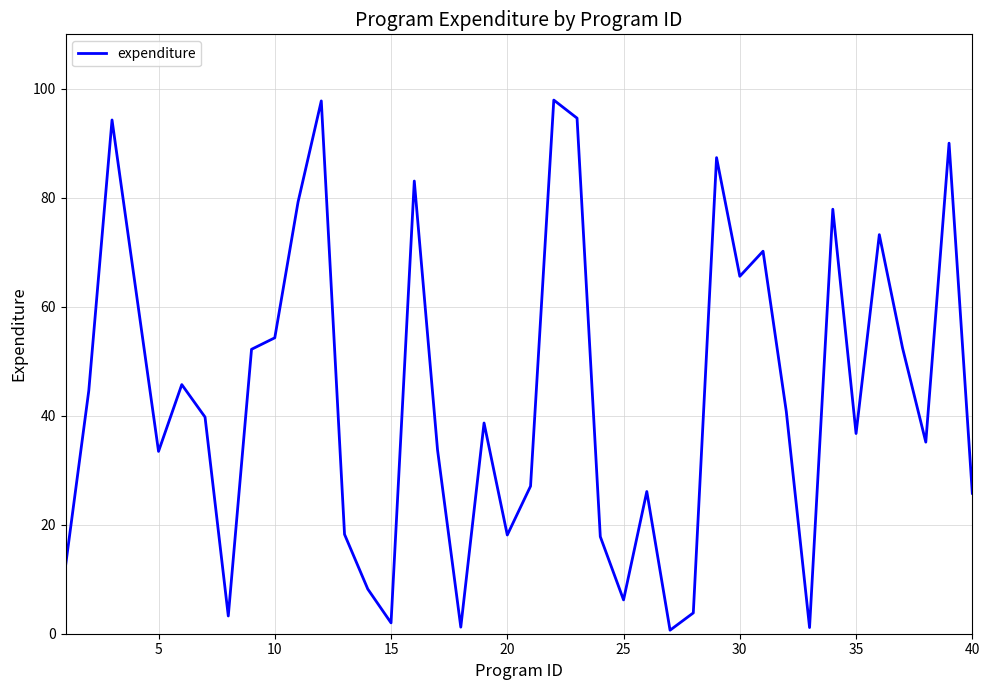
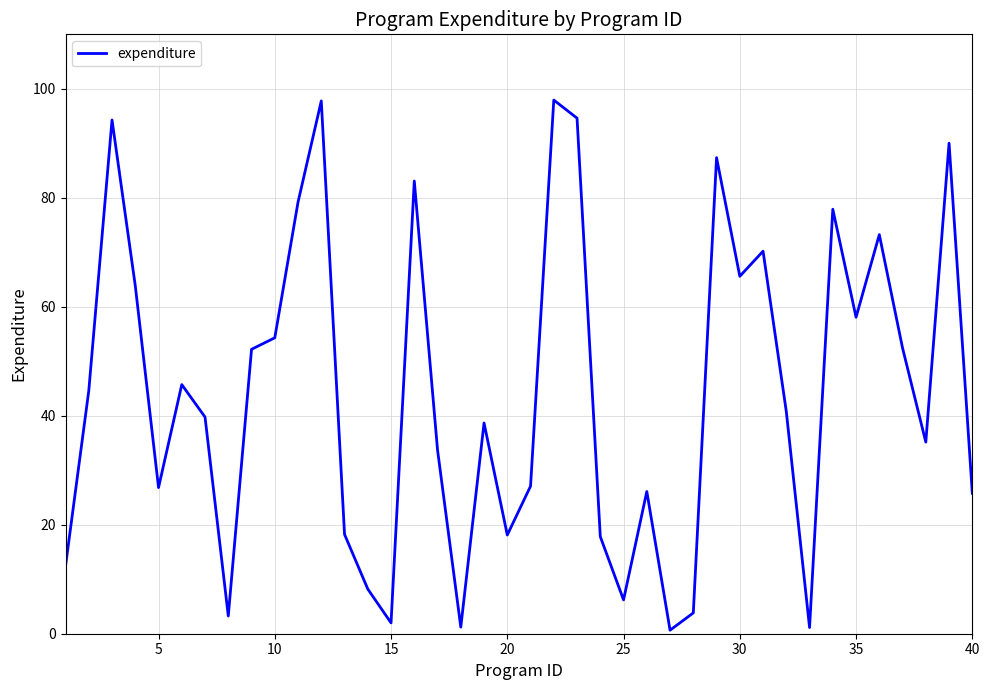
5: 33 -> 27
35: 37 -> 58
